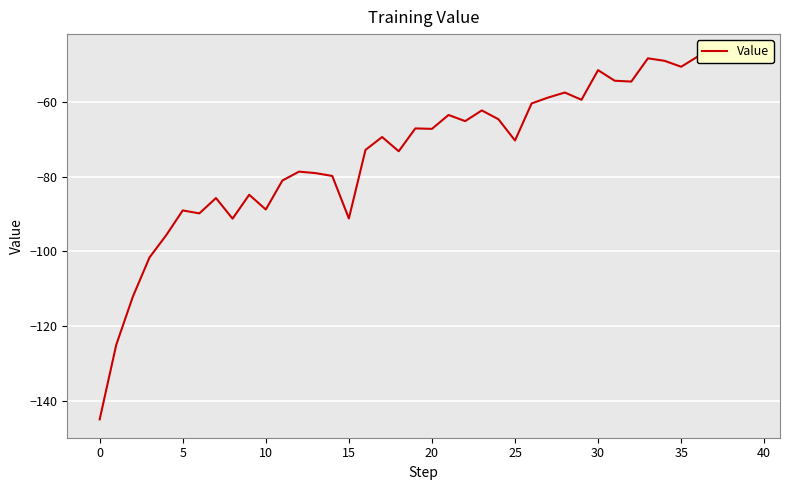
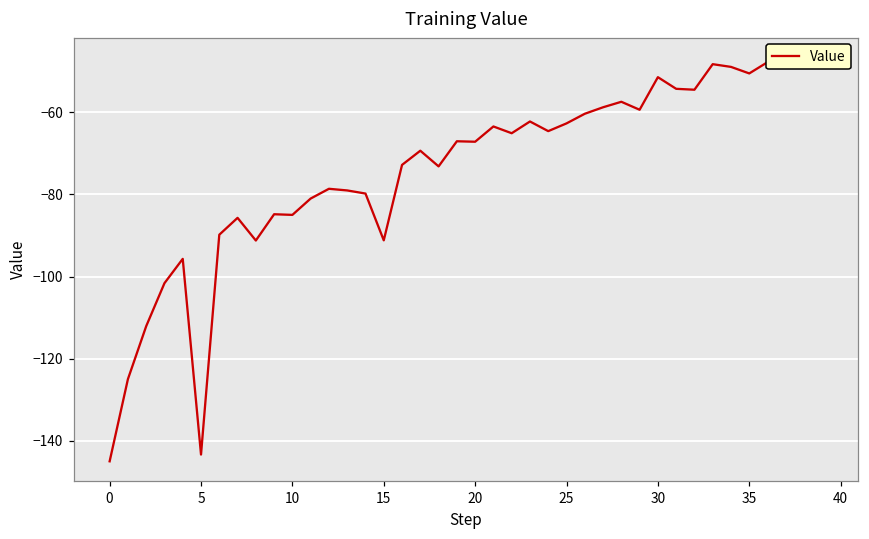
5: -89 -> -143
10: -89 -> -85
25: -70 -> -63
